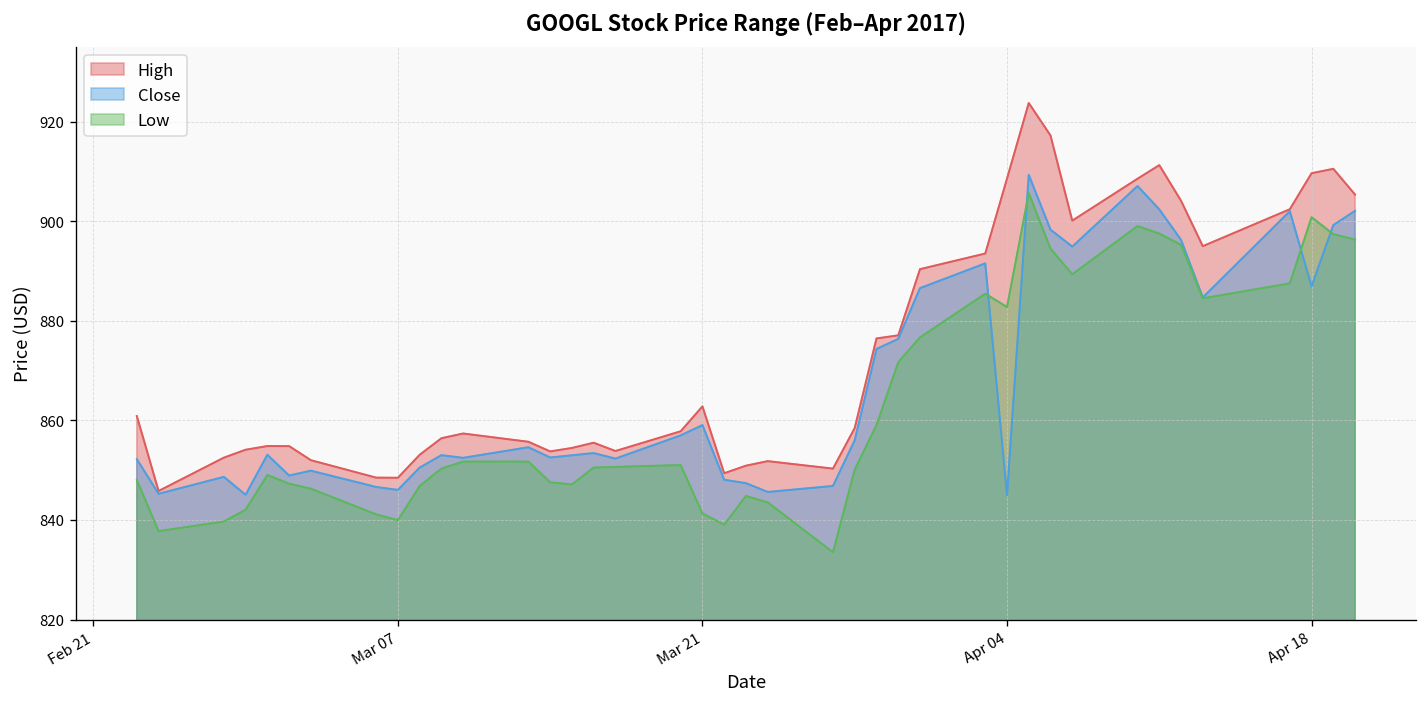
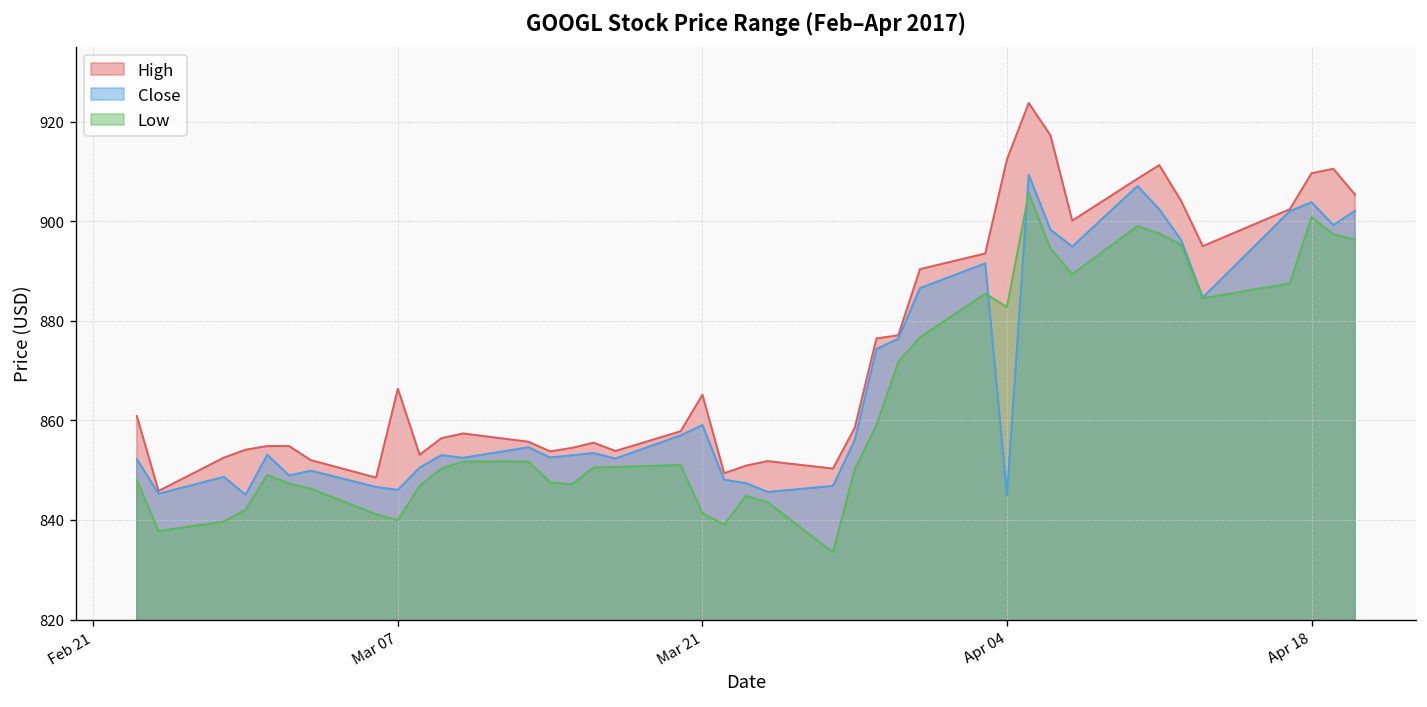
High, Mar 07: 848 -> 866
High, Mar 21: 863 -> 865
High, Apr 04: 909 -> 912
Close, Apr 18: 887 -> 904
